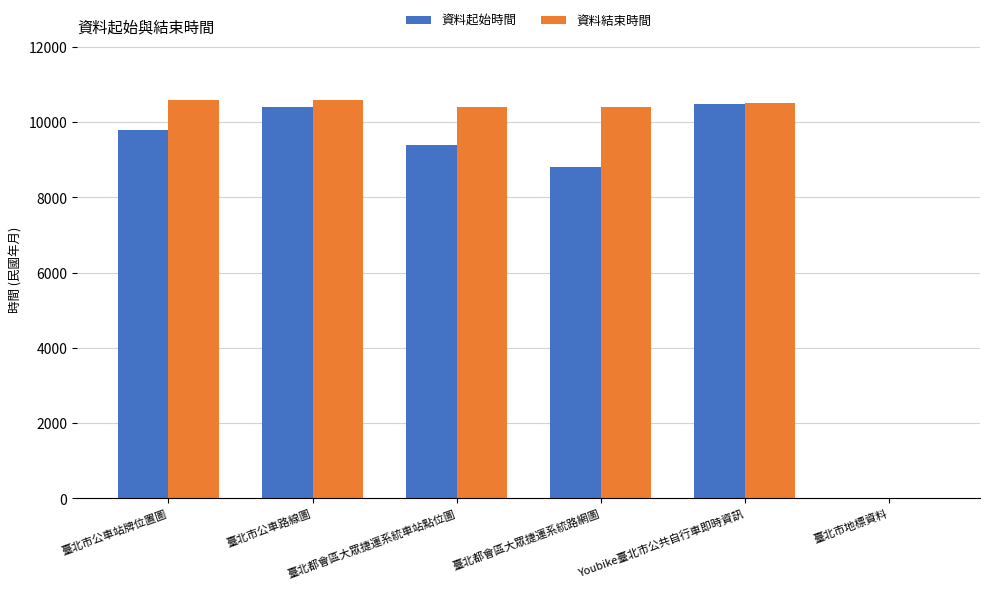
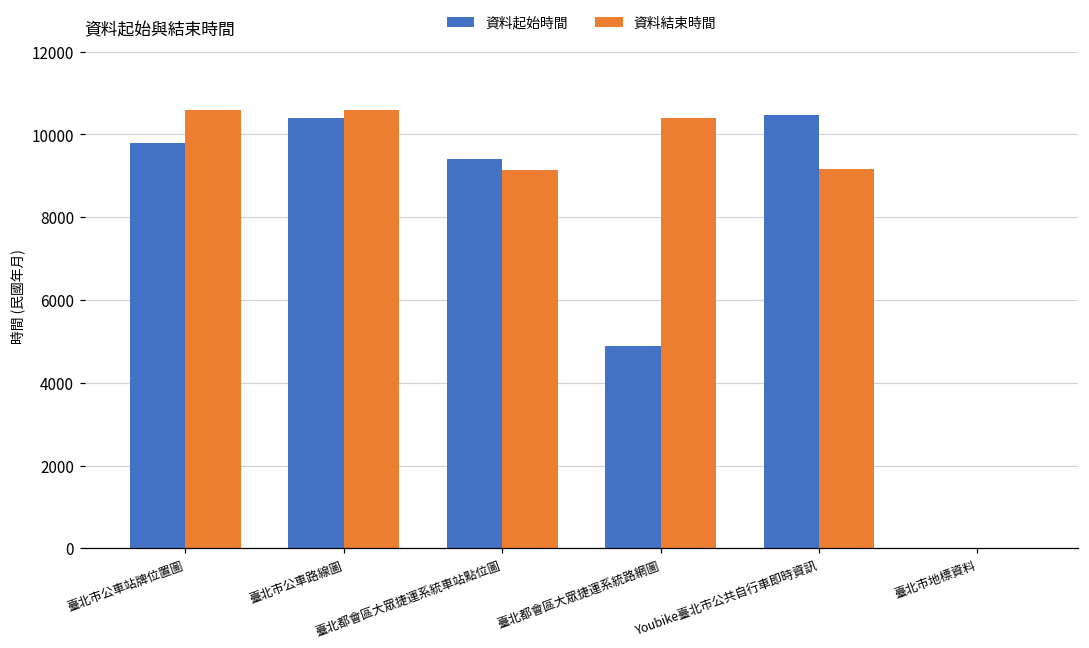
資料結束時間, 臺北都會區大眾捷運系統車站點位圖: 10400 -> 9100
資料起始時間, 臺北都會區大眾捷運系統路網圖: 8800 -> 4900
資料結束時間, Youbike臺北市公共自行車即時資訊: 10500 -> 9200
